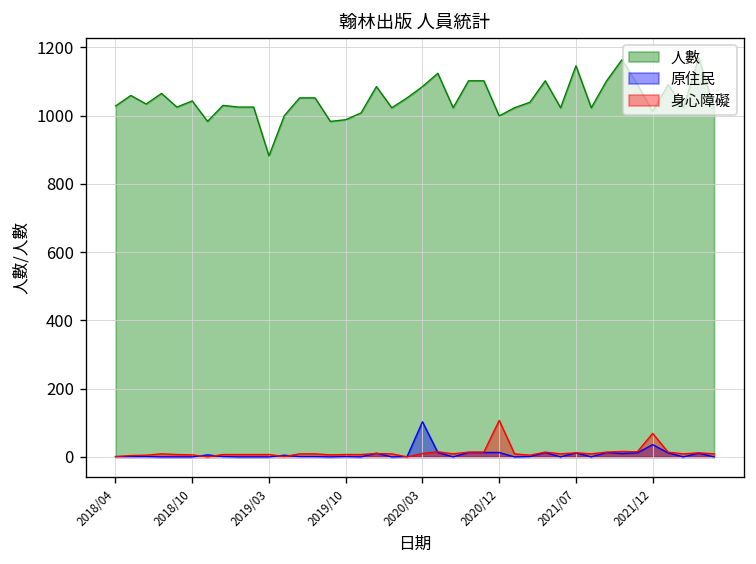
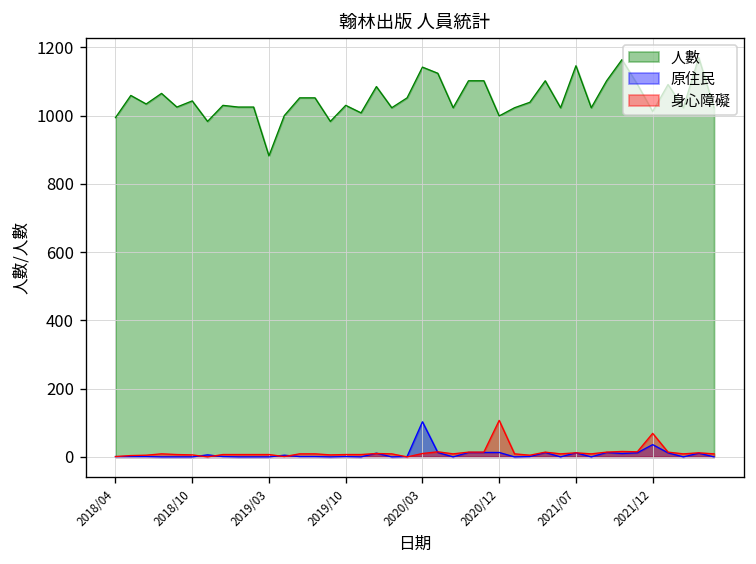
人數, 2018/04: 1030 -> 990
人數, 2019/10: 990 -> 1030
人數, 2020/03: 1090 -> 1140
